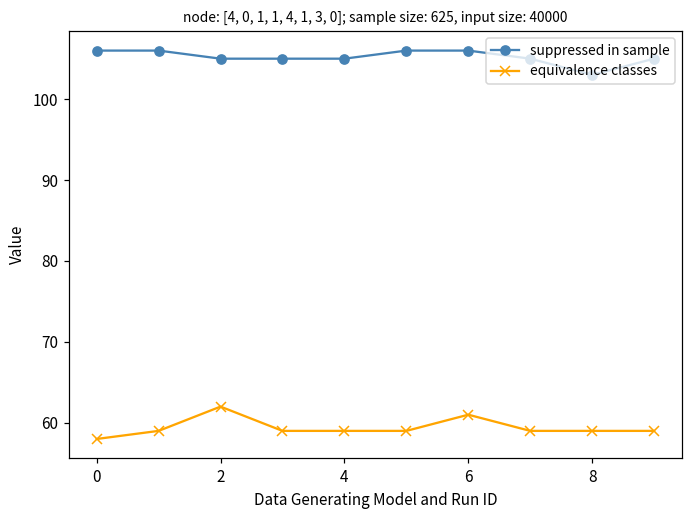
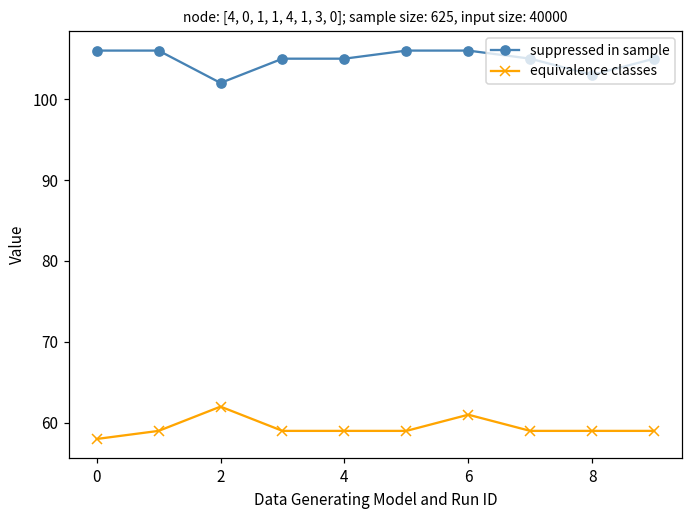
suppressed in sample, 2: 105 -> 102
